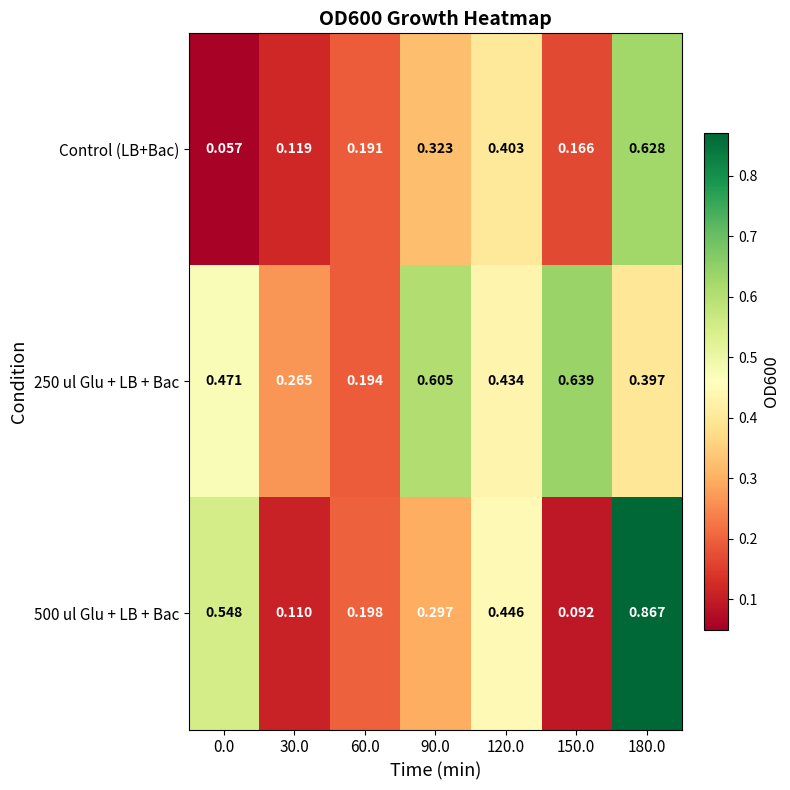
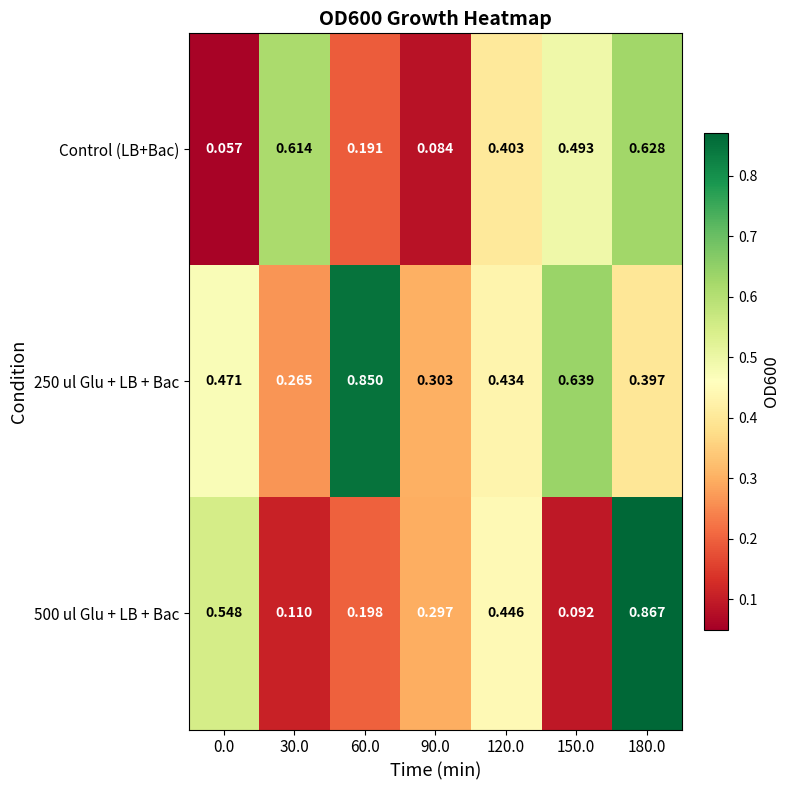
Control (LB+Bac), 30.0: 0.119 -> 0.614
Control (LB+Bac), 90.0: 0.323 -> 0.084
Control (LB+Bac), 150.0: 0.166 -> 0.493
250 ul Glu + LB + Bac, 60.0: 0.194 -> 0.850
250 ul Glu + LB + Bac, 90.0: 0.605 -> 0.303
